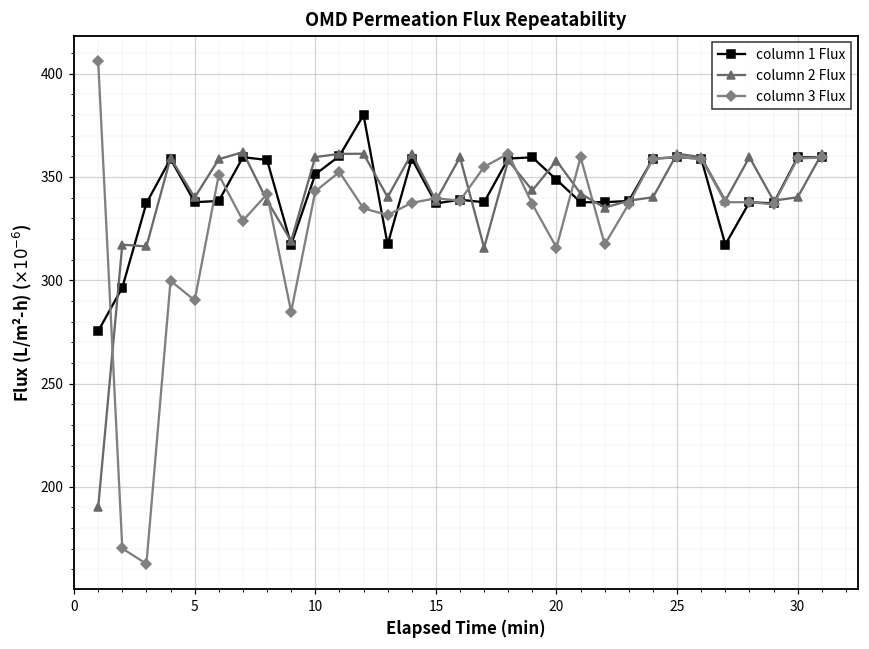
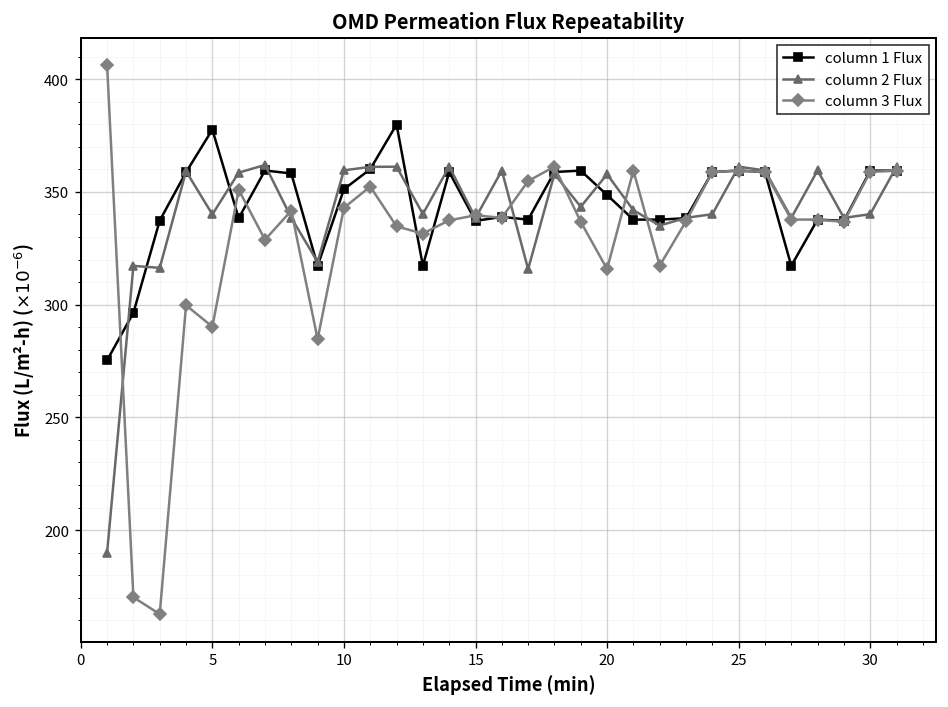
column 1 Flux, 5: 338 -> 378
